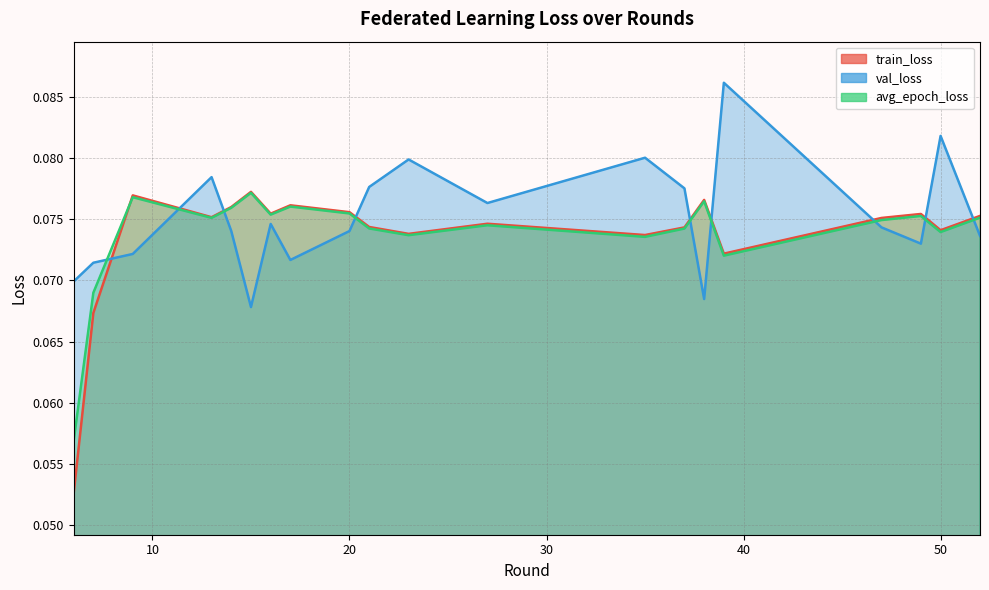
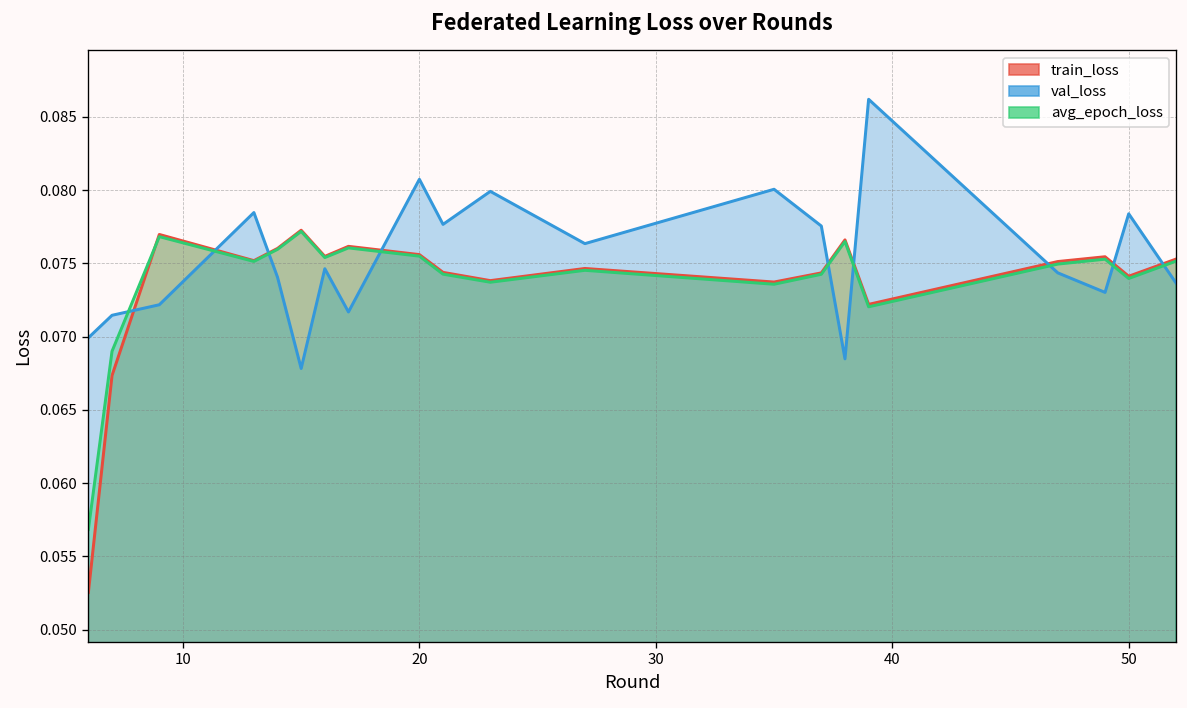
val_loss, 20: 0.0740 -> 0.0807
val_loss, 50: 0.0818 -> 0.0784
